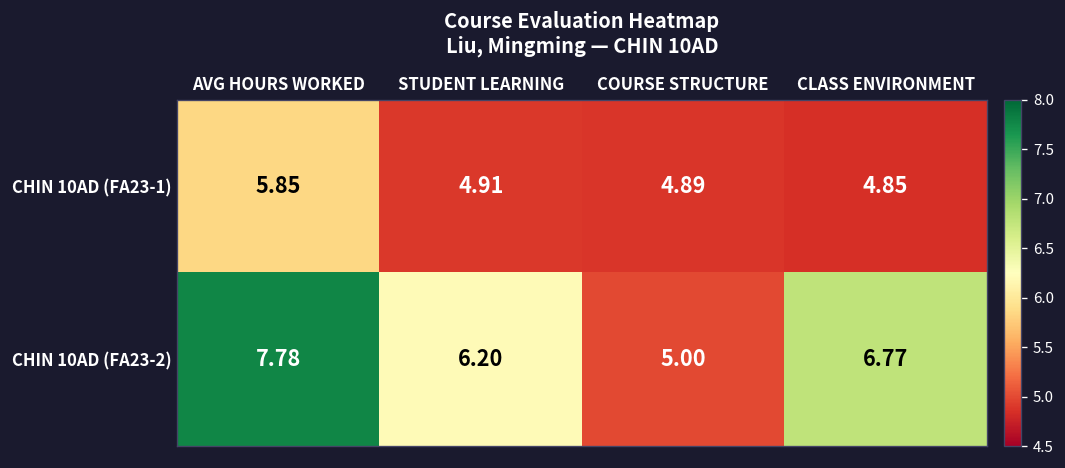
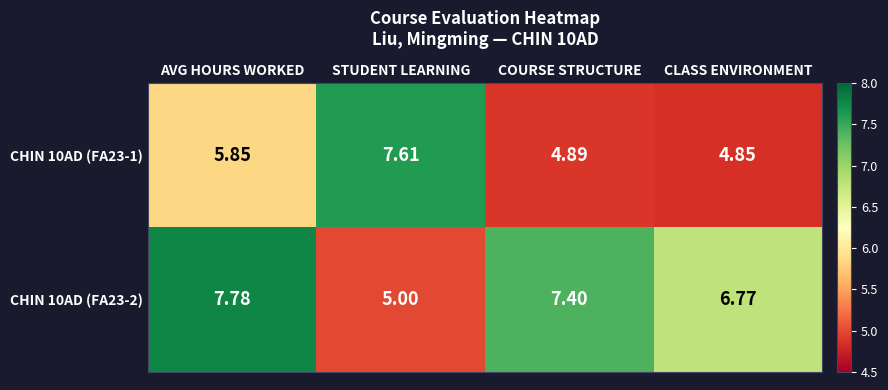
CHIN 10AD (FA23-1), STUDENT LEARNING: 4.91 -> 7.61
CHIN 10AD (FA23-2), STUDENT LEARNING: 6.20 -> 5.00
CHIN 10AD (FA23-2), COURSE STRUCTURE: 5.00 -> 7.40
